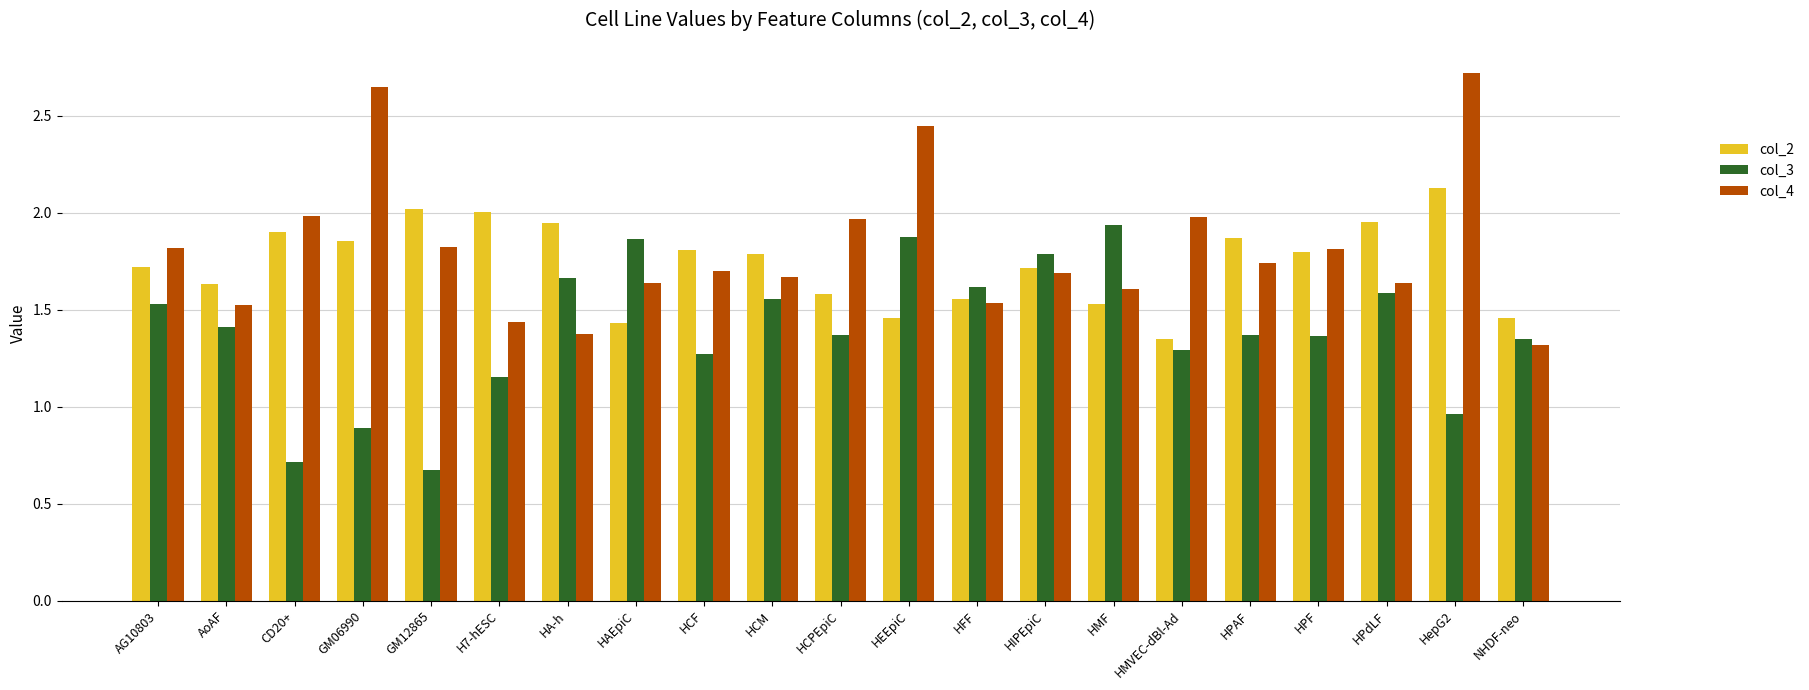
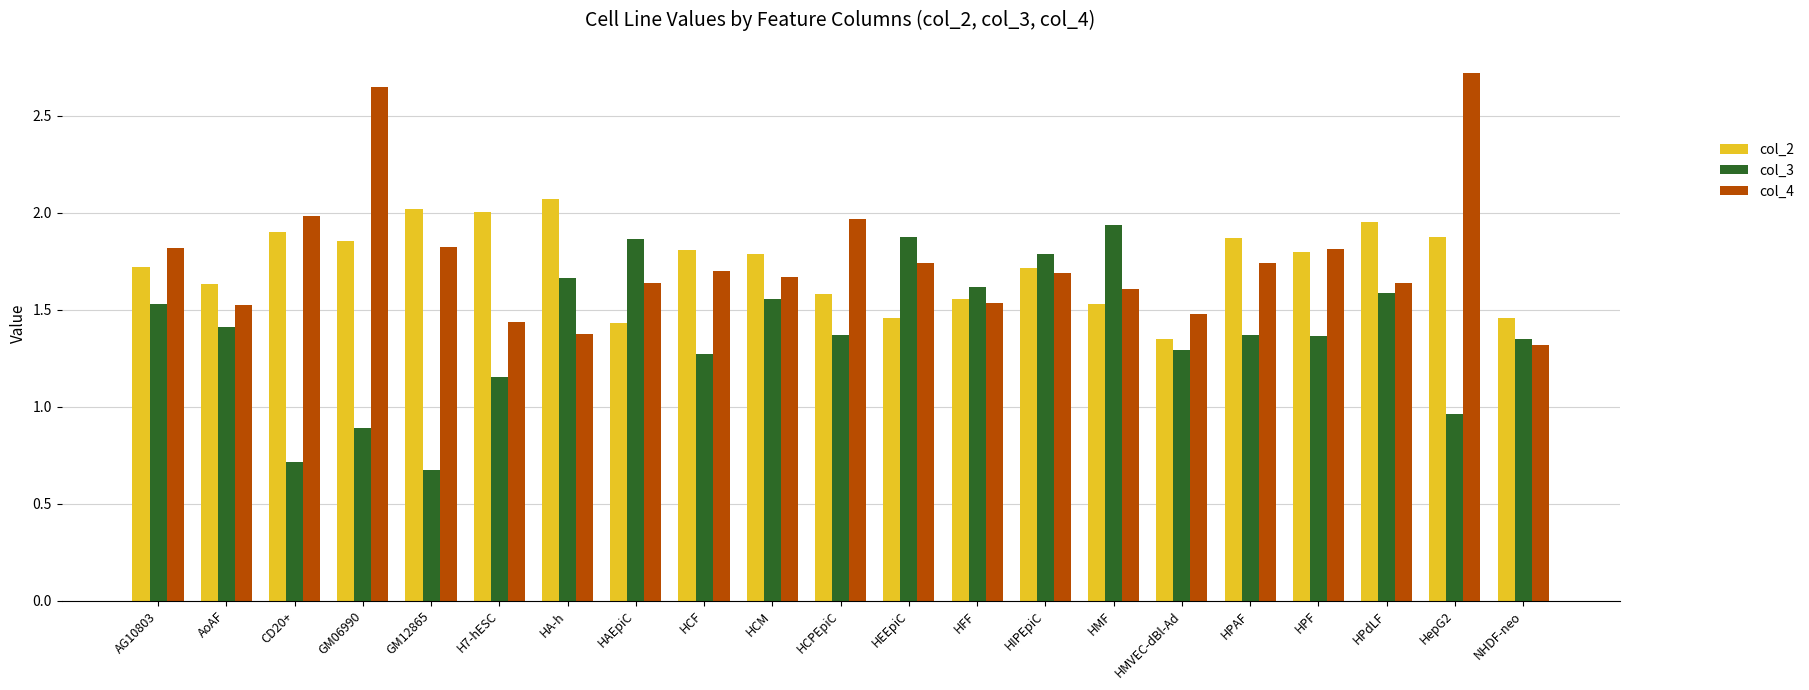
col_2, HA-h: 1.95 -> 2.07
col_4, HEEpiC: 2.45 -> 1.74
col_4, HMVEC-dBl-Ad: 1.98 -> 1.48
col_2, HepG2: 2.12 -> 1.87
